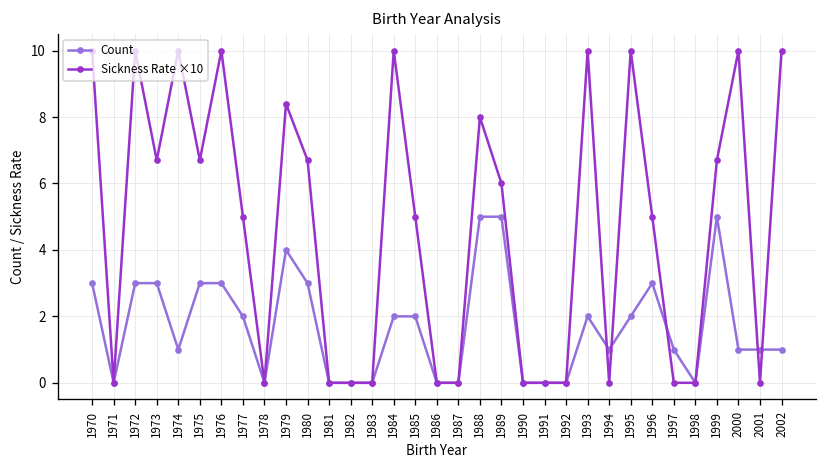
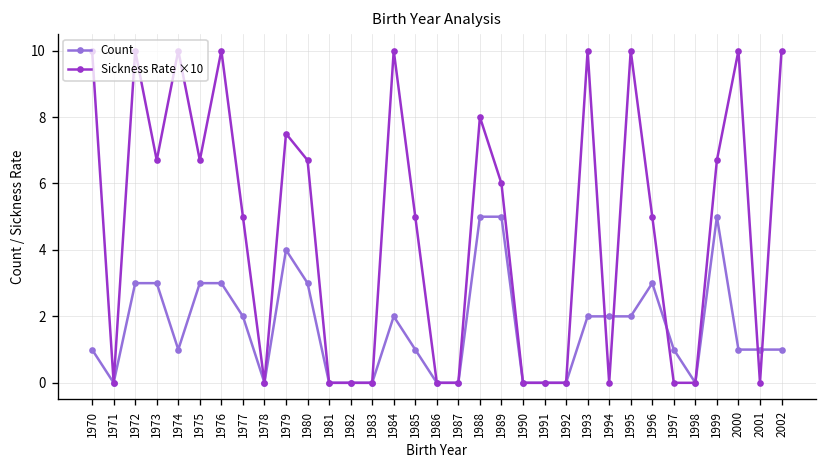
Count, 1970: 3 -> 1
Sickness Rate ×10, 1979: 8.4 -> 7.5
Count, 1985: 2 -> 1
Count, 1994: 1 -> 2
